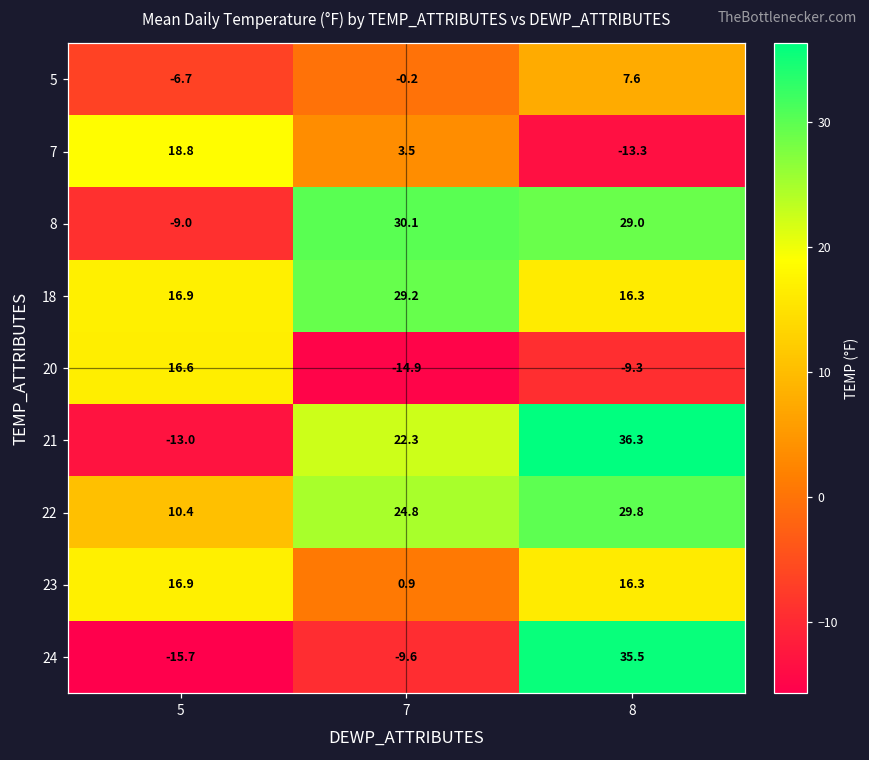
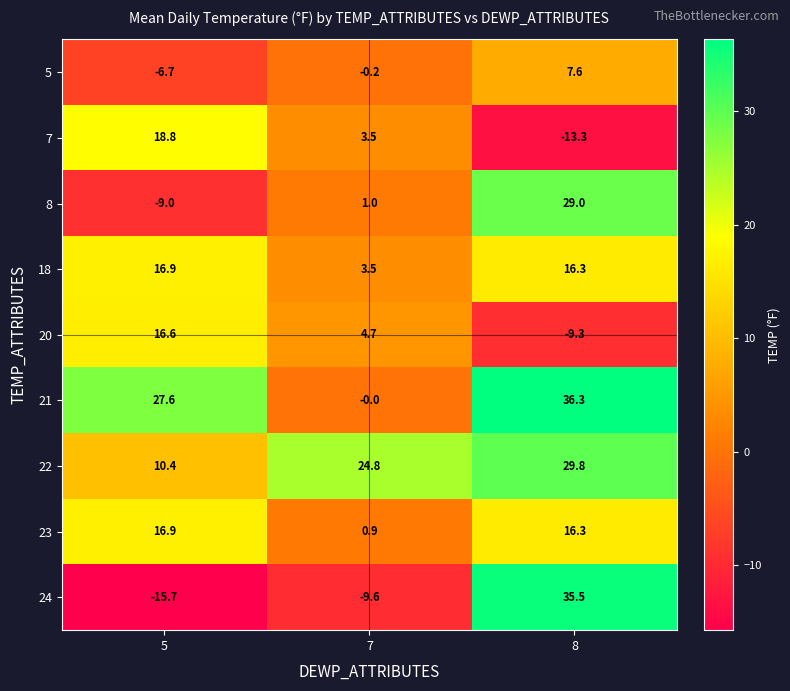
8, 7: 30.1 -> 1.0
18, 7: 29.2 -> 3.5
20, 7: -14.9 -> 4.7
21, 5: -13.0 -> 27.6
21, 7: 22.3 -> -0.0
